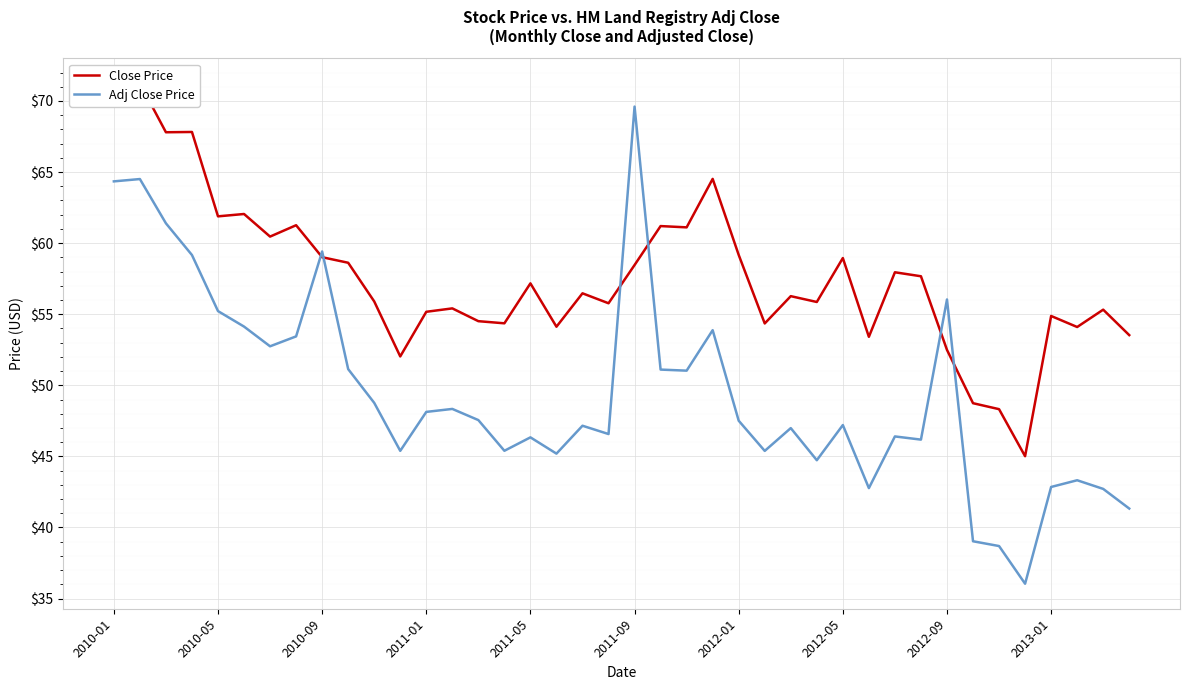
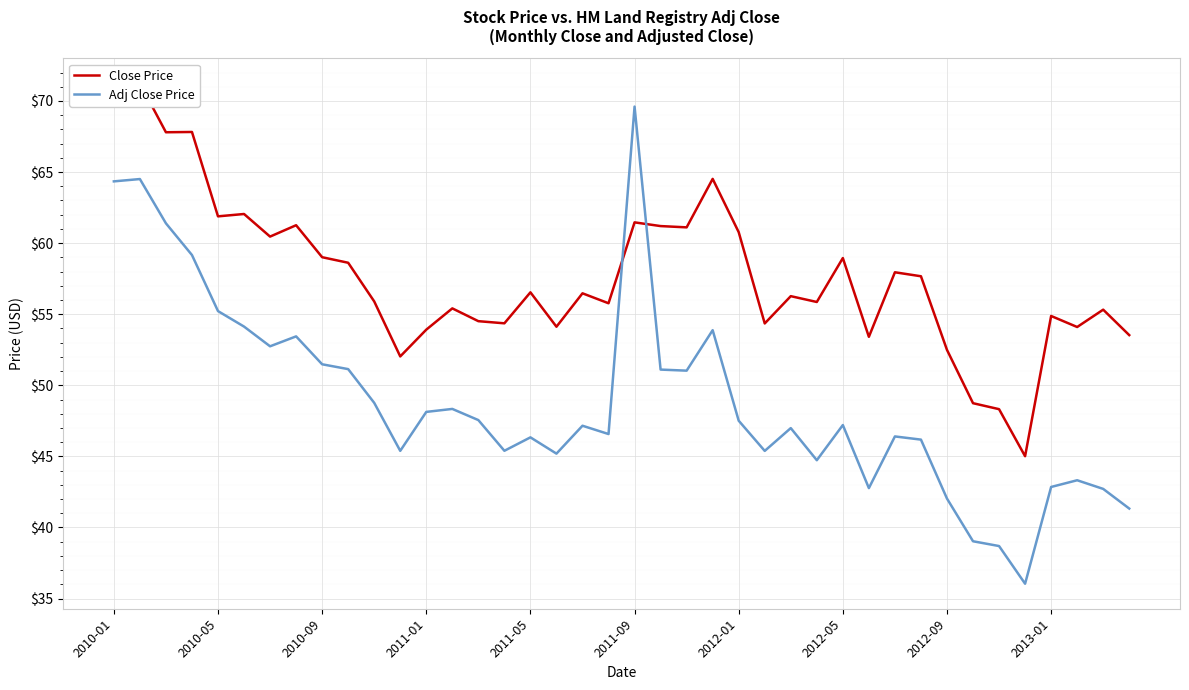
Adj Close Price, 2010-09: $59.4 -> $51.5
Close Price, 2011-01: $55.2 -> $53.9
Close Price, 2011-05: $57.2 -> $56.5
Close Price, 2011-09: $58.5 -> $61.5
Close Price, 2012-01: $59.2 -> $60.8
Adj Close Price, 2012-09: $56.0 -> $42.0
